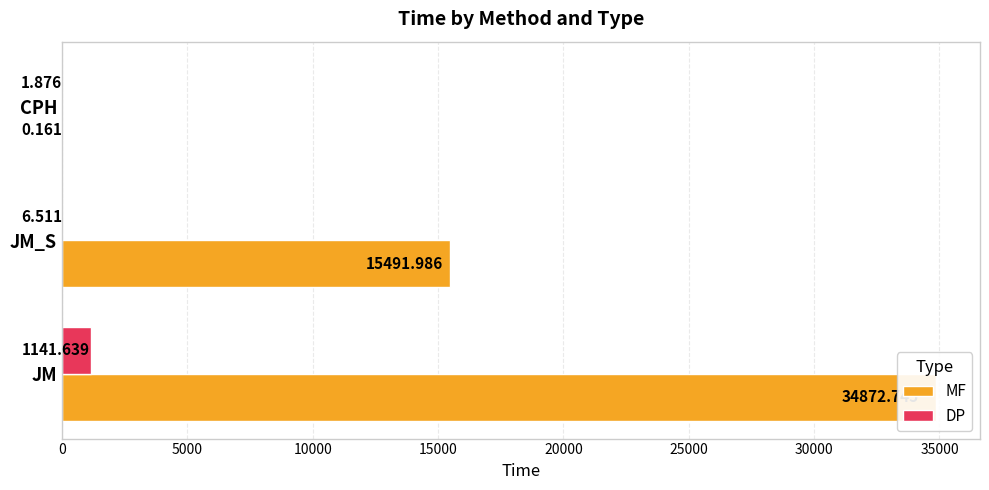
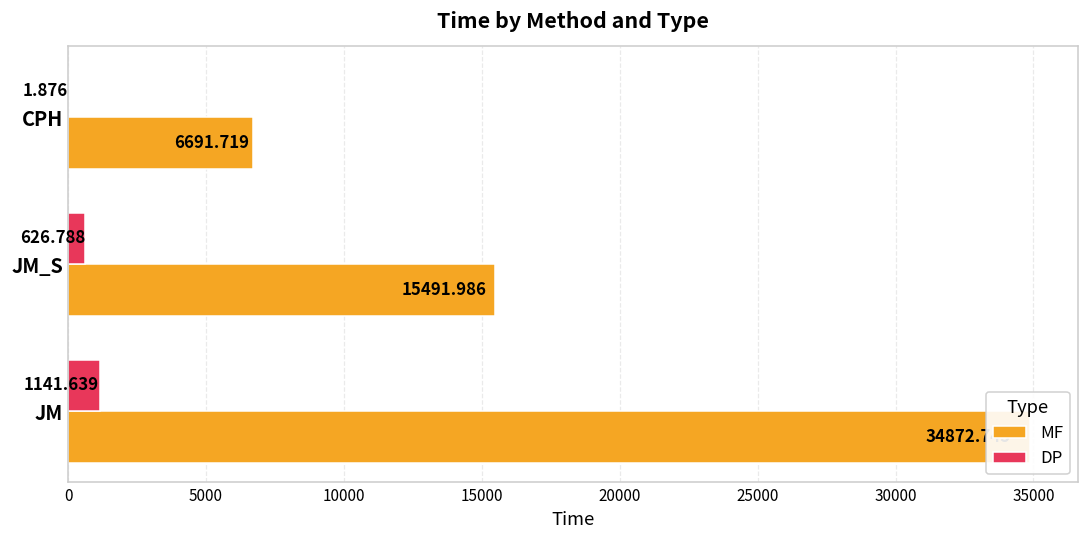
MF, CPH: 0.161 -> 6691.719
DP, JM_S: 6.511 -> 626.788
